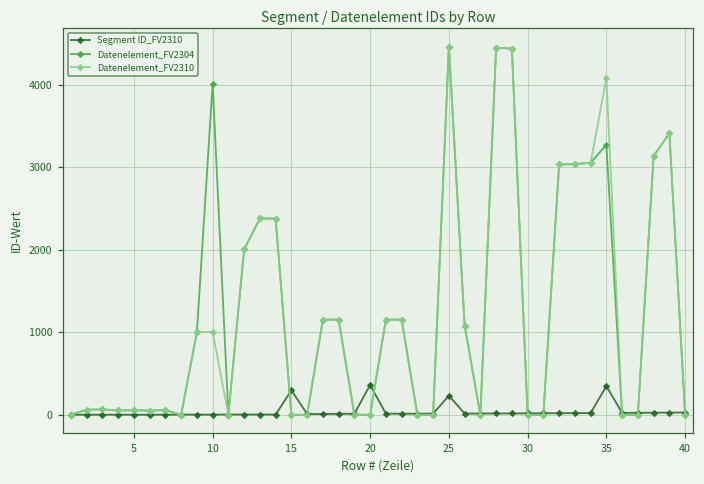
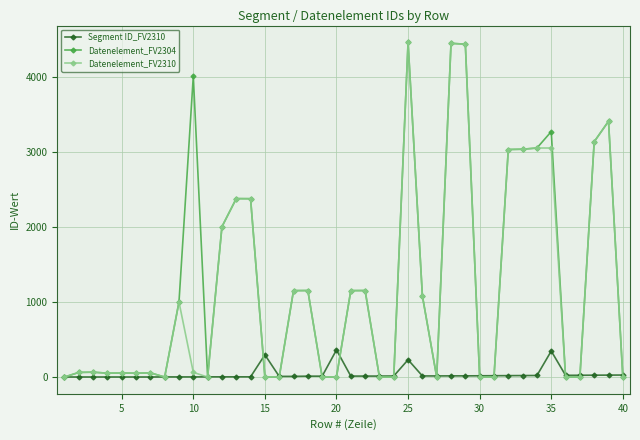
Datenelement_FV2310, 10: 1000 -> 100
Datenelement_FV2310, 35: 4100 -> 3100
